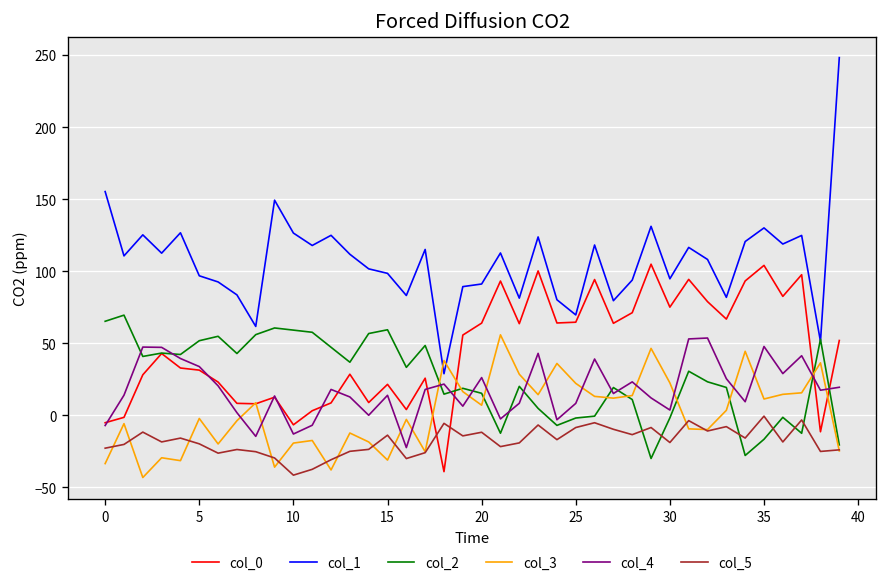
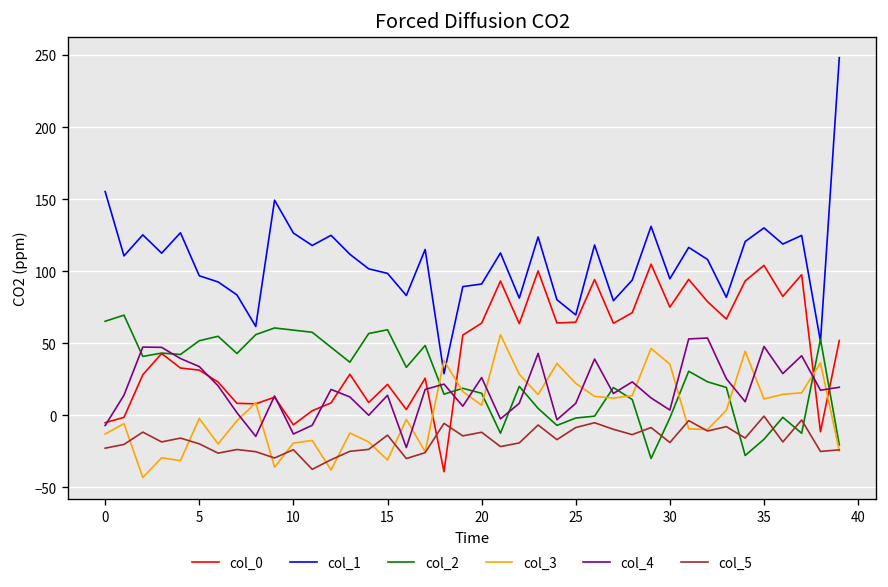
col_3, 0: -33 -> -13
col_5, 10: -41 -> -24
col_3, 30: 23 -> 36
